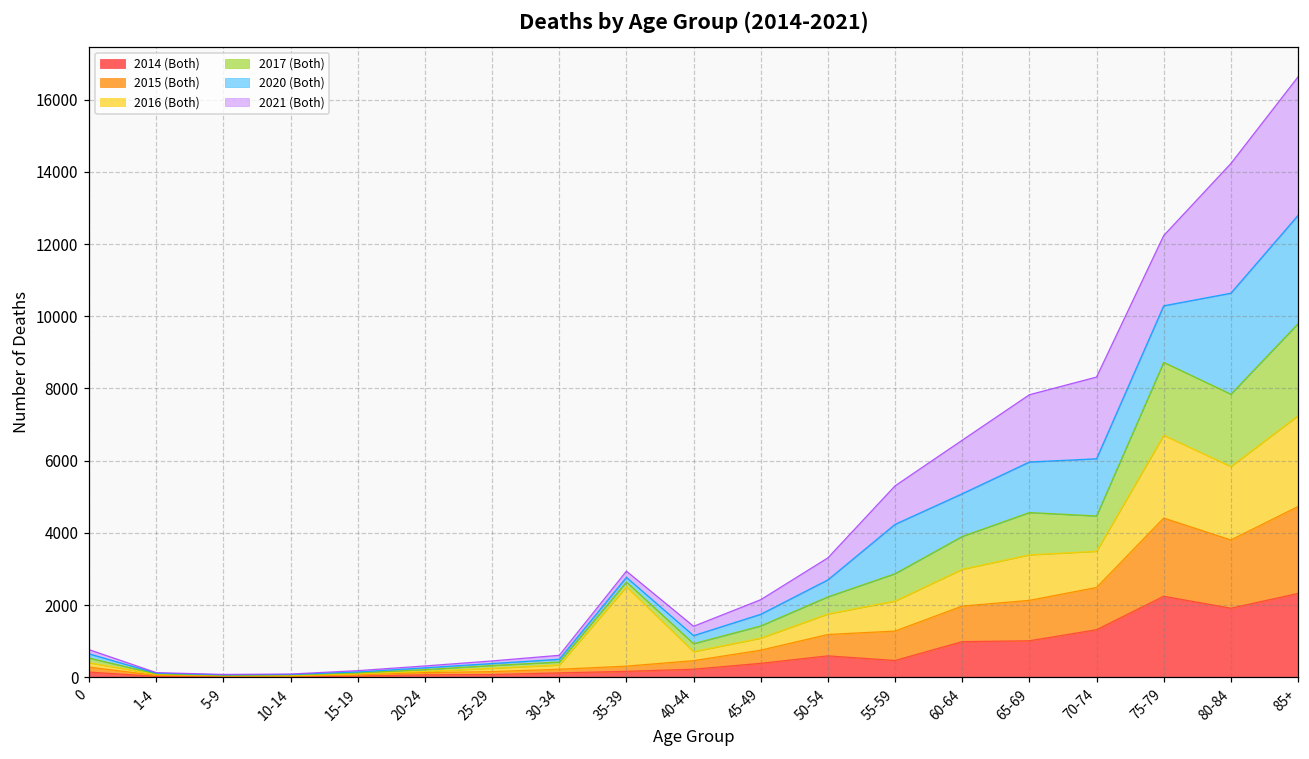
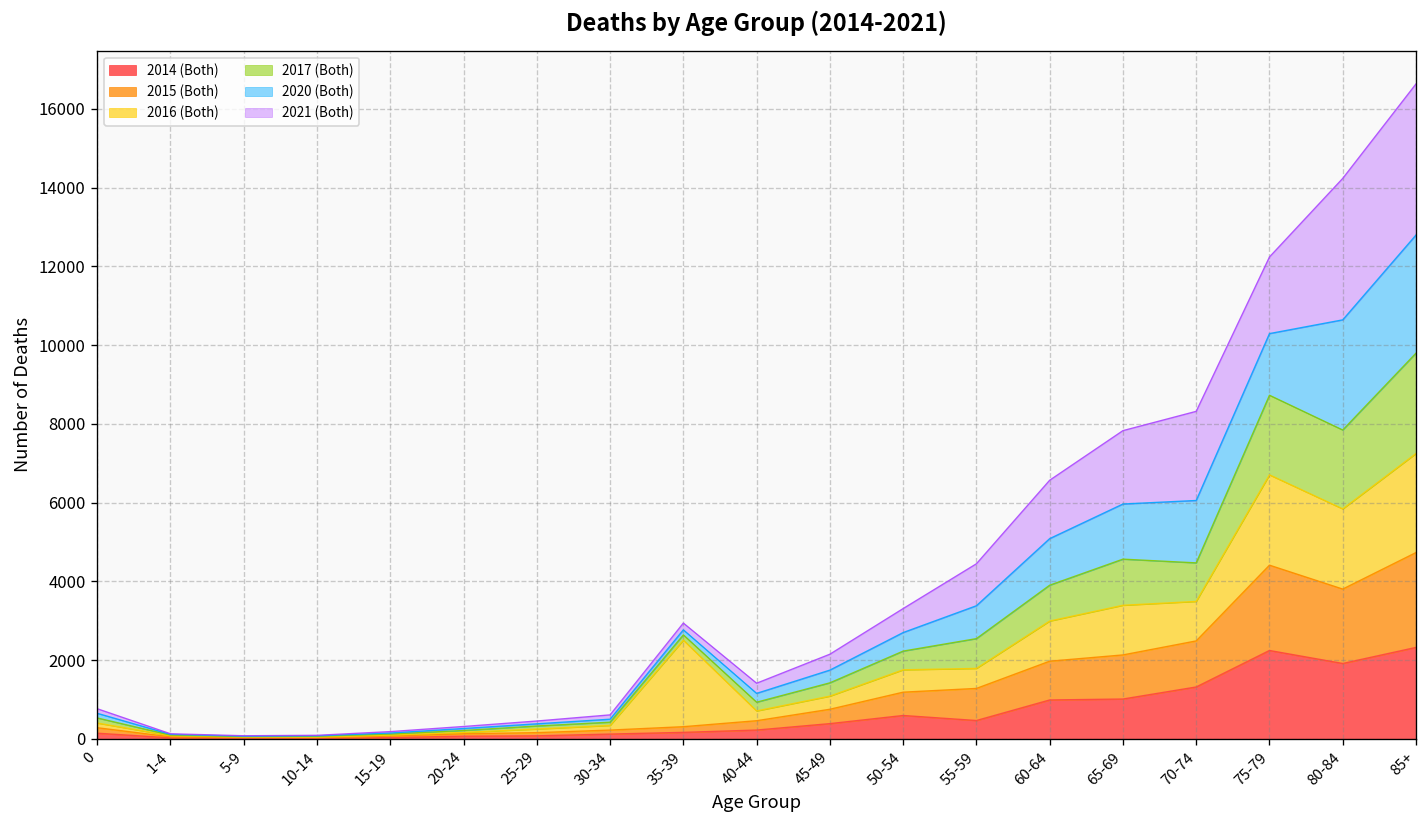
2016 (Both), 55-59: 800 -> 500
2020 (Both), 55-59: 1400 -> 800
